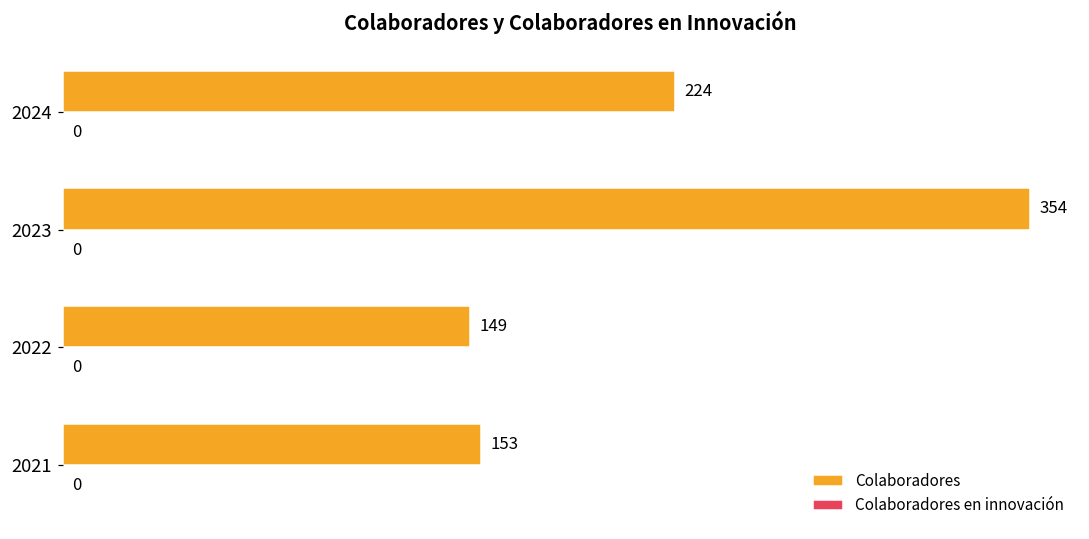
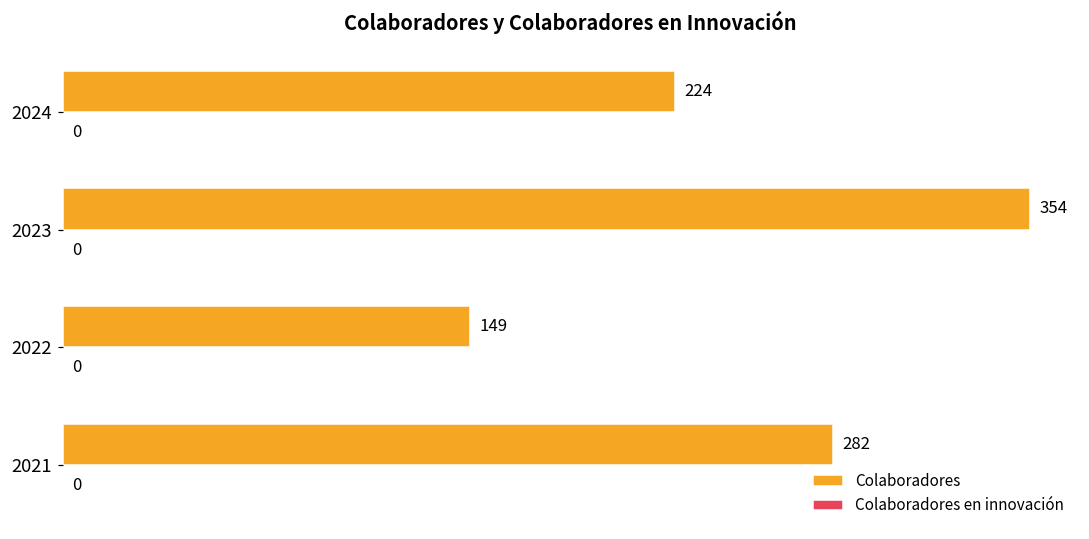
Colaboradores, 2021: 153 -> 282
